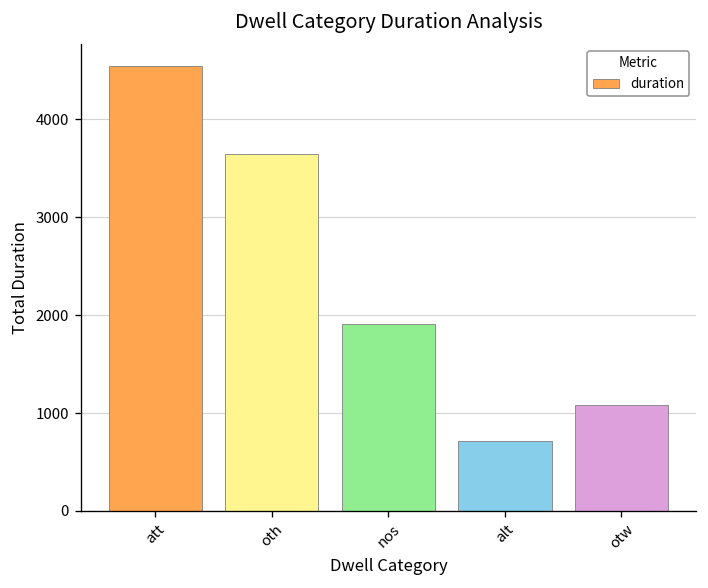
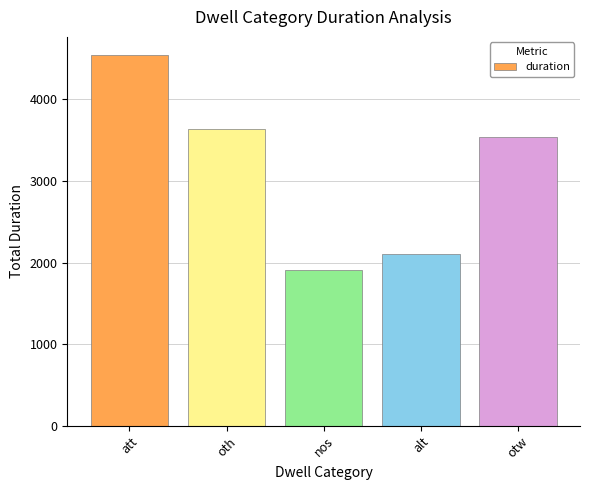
alt: 700 -> 2100
otw: 1100 -> 3500
